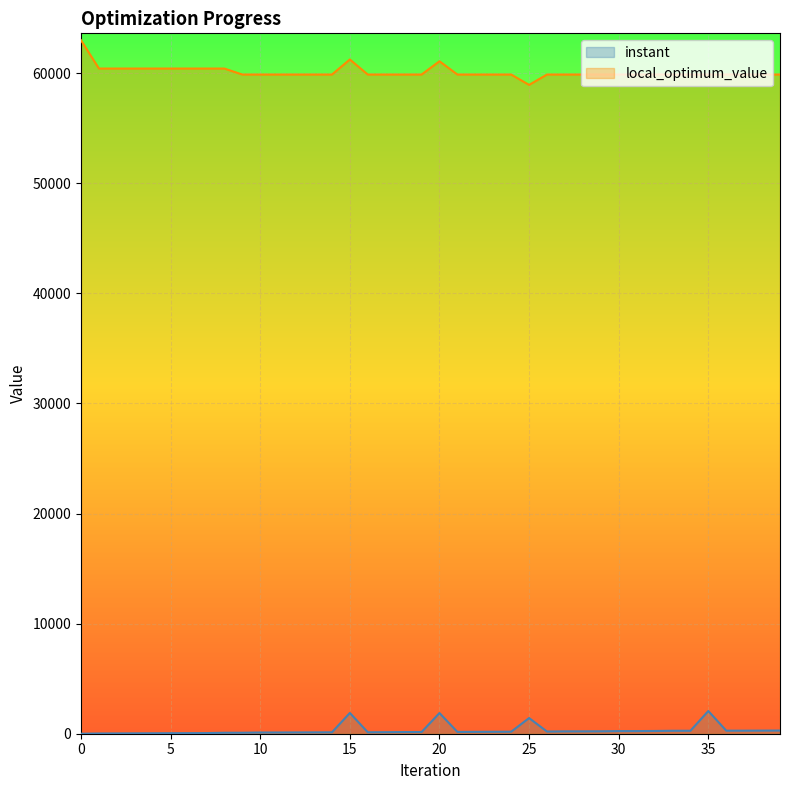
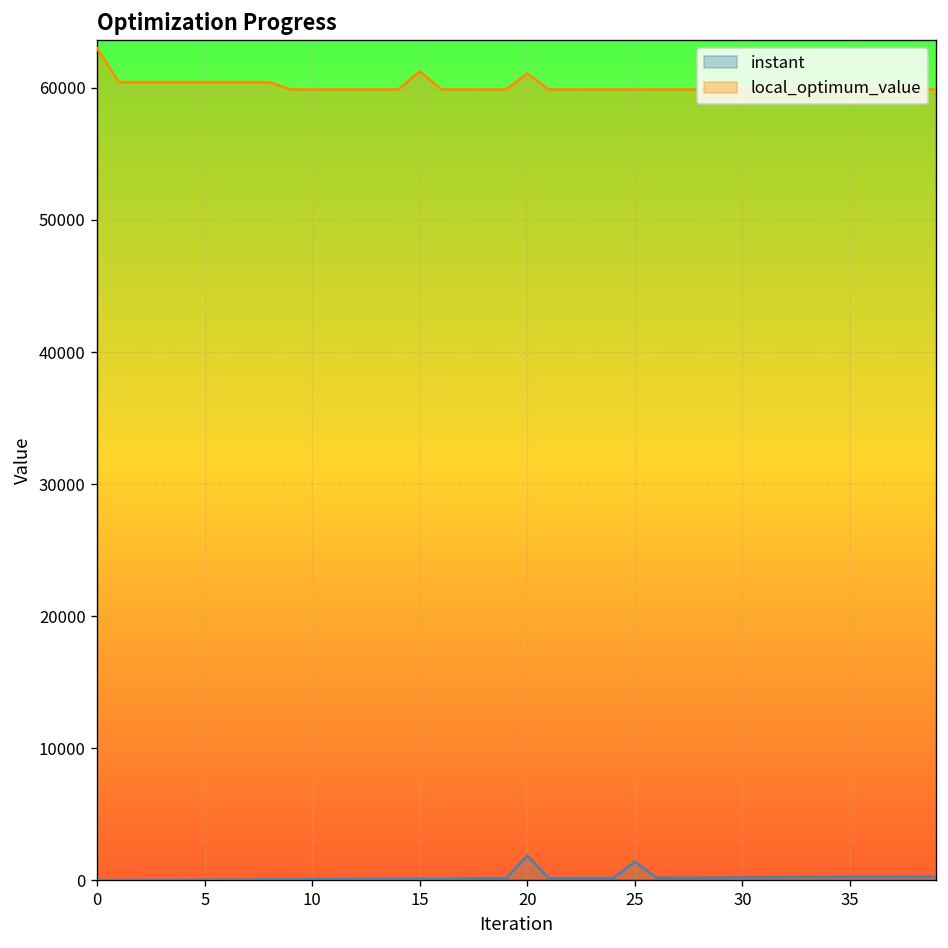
instant, 15: 1900 -> 100
local_optimum_value, 25: 58900 -> 59900
instant, 35: 2100 -> 300
